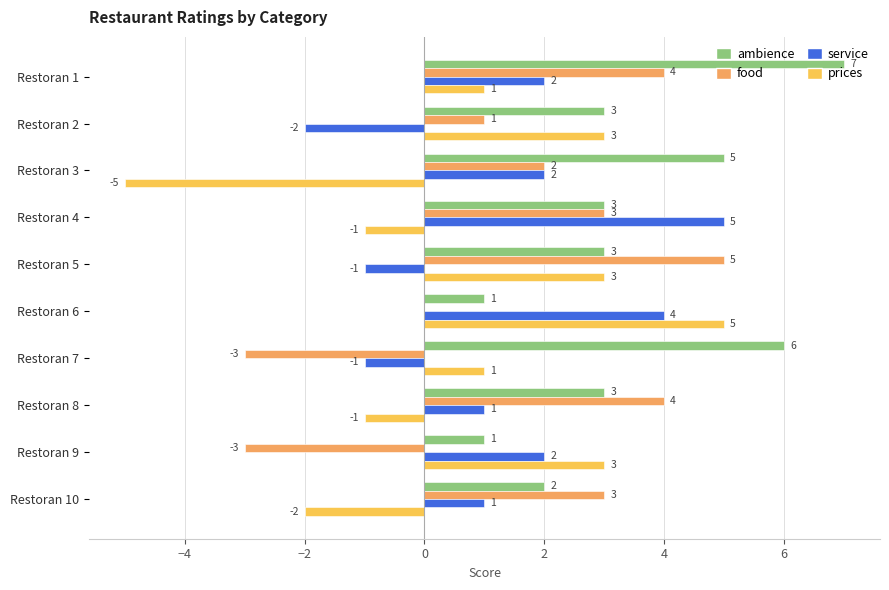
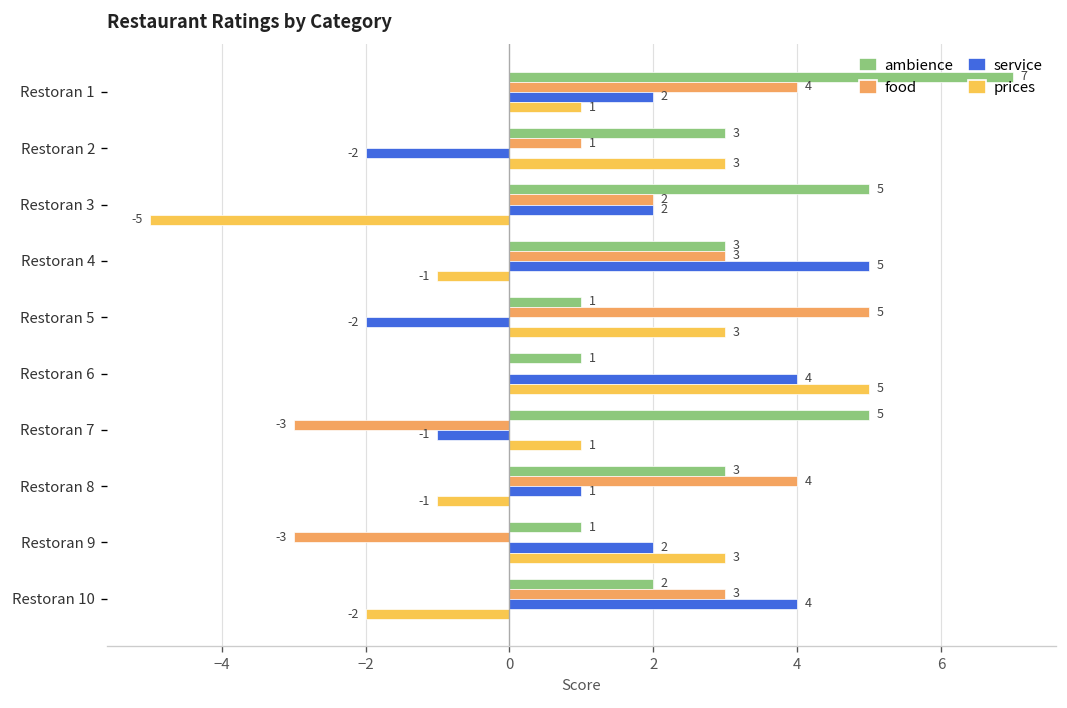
ambience, Restoran 5: 3 -> 1
service, Restoran 5: -1 -> -2
ambience, Restoran 7: 6 -> 5
service, Restoran 10: 1 -> 4
